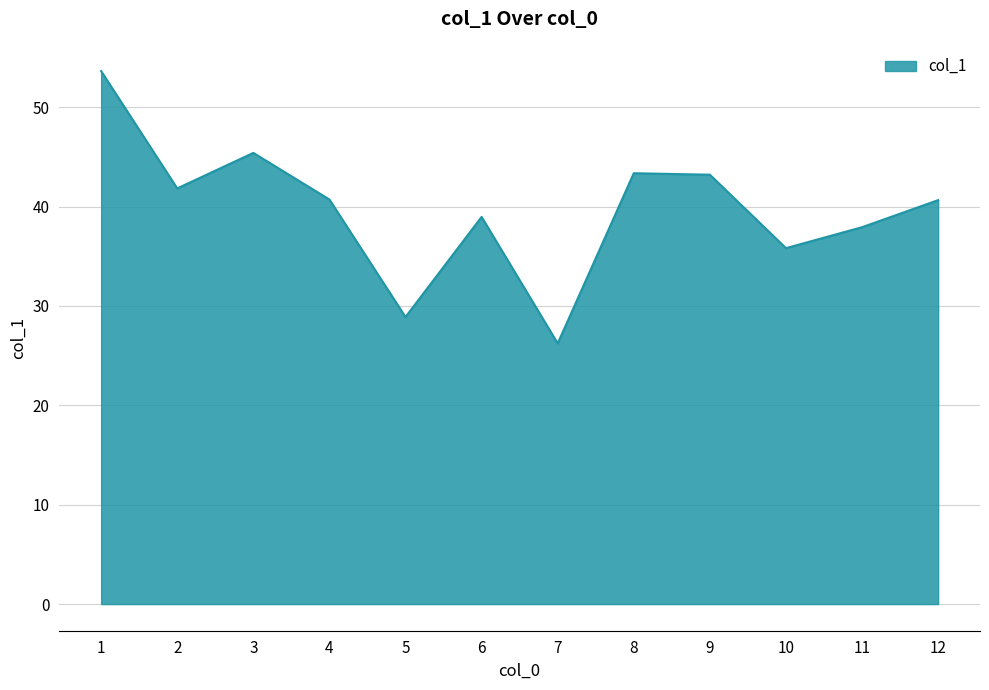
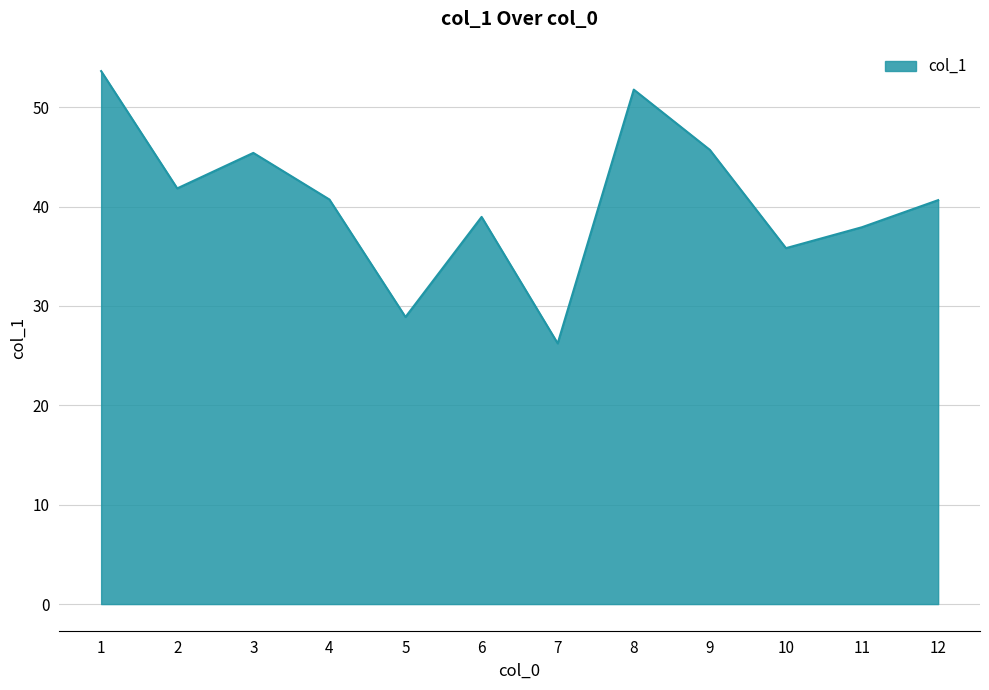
8: 43 -> 52
9: 43 -> 46
